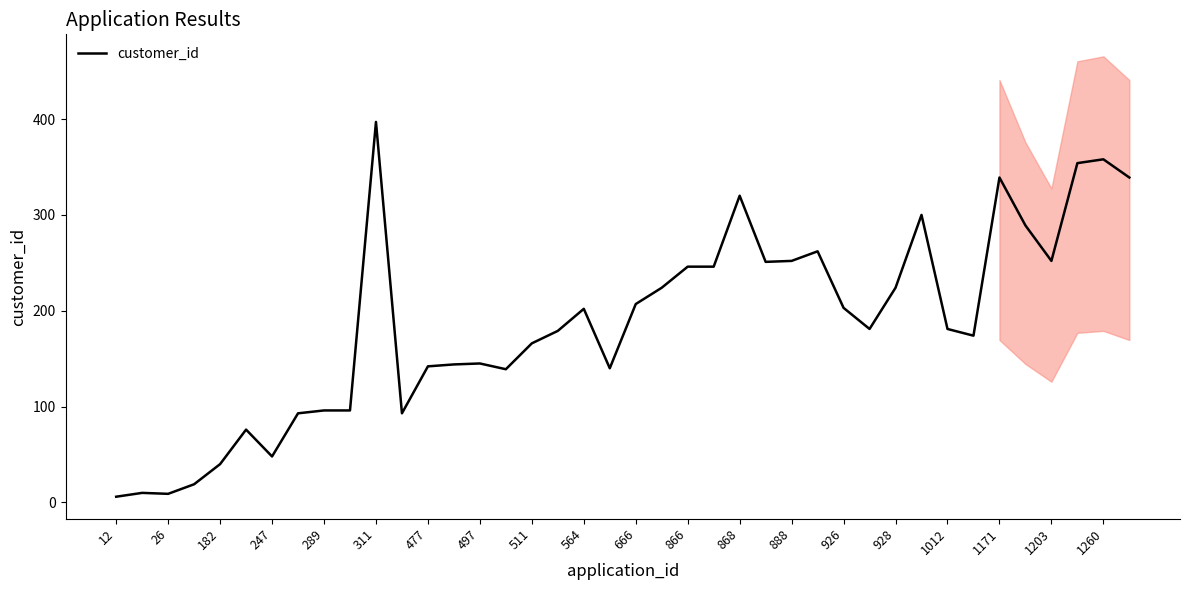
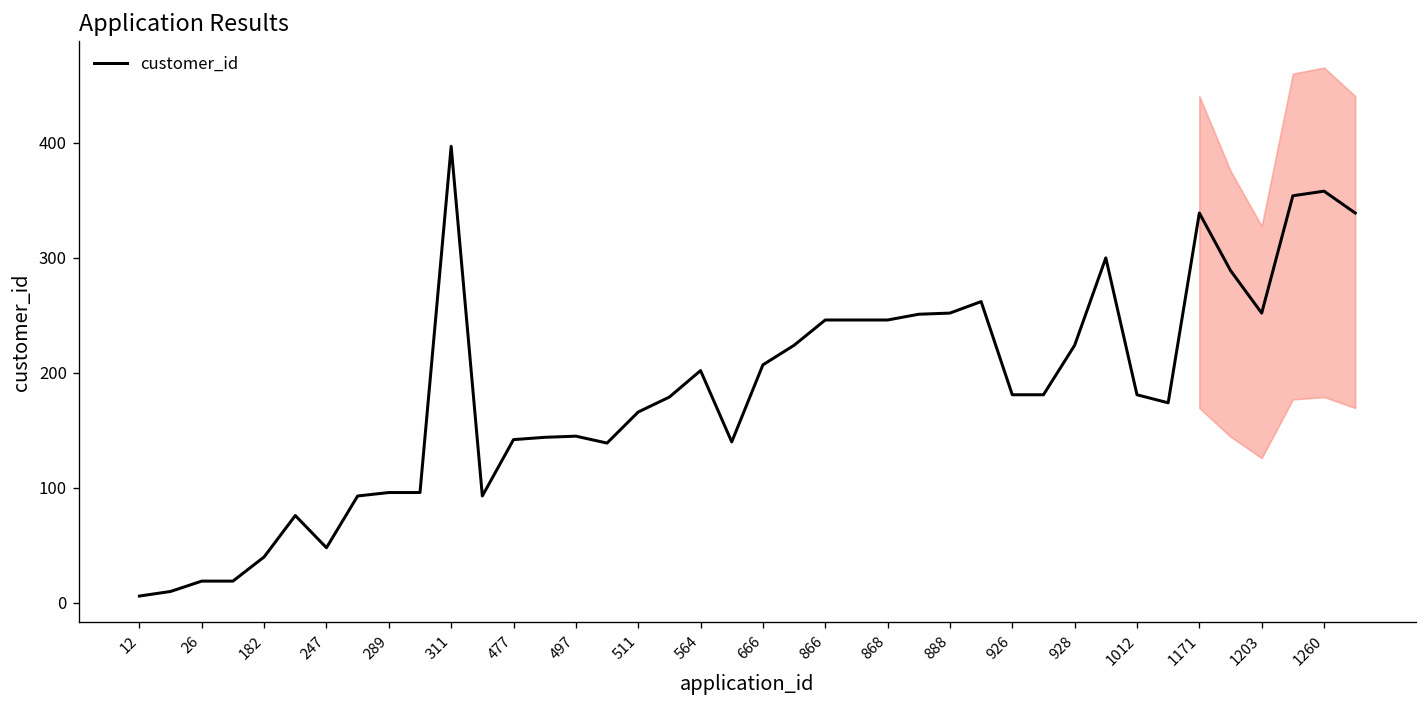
customer_id, 26: 10 -> 20
customer_id, 868: 320 -> 250
customer_id, 926: 200 -> 180
